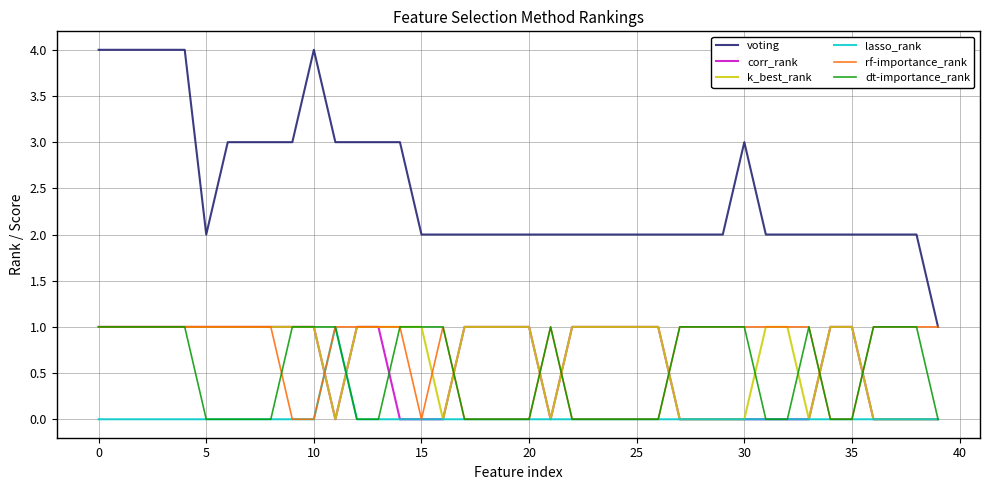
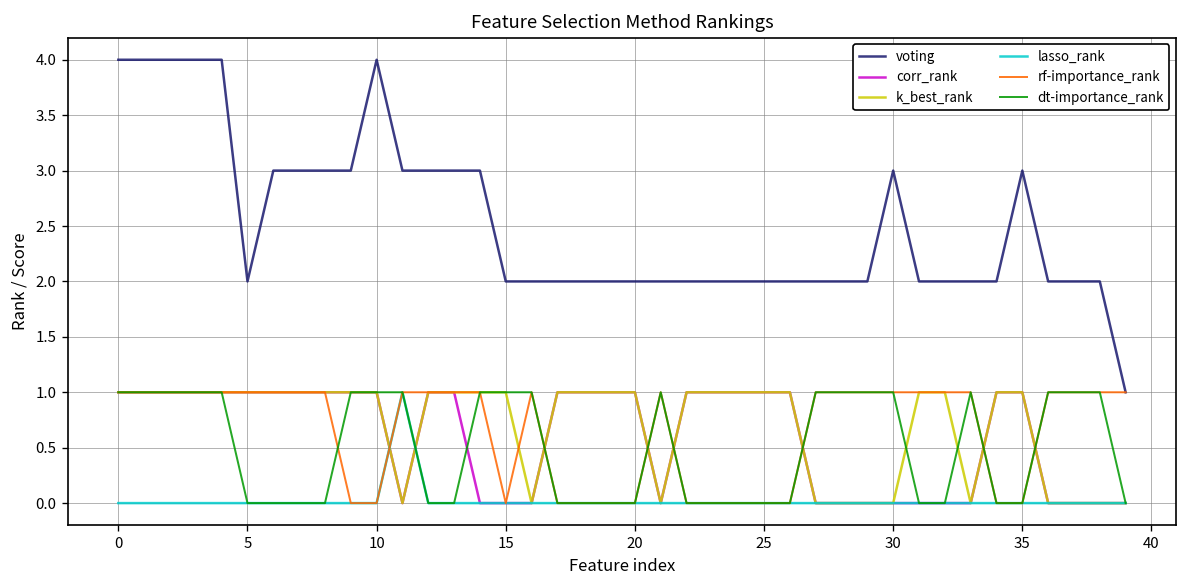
voting, 35: 2 -> 3
